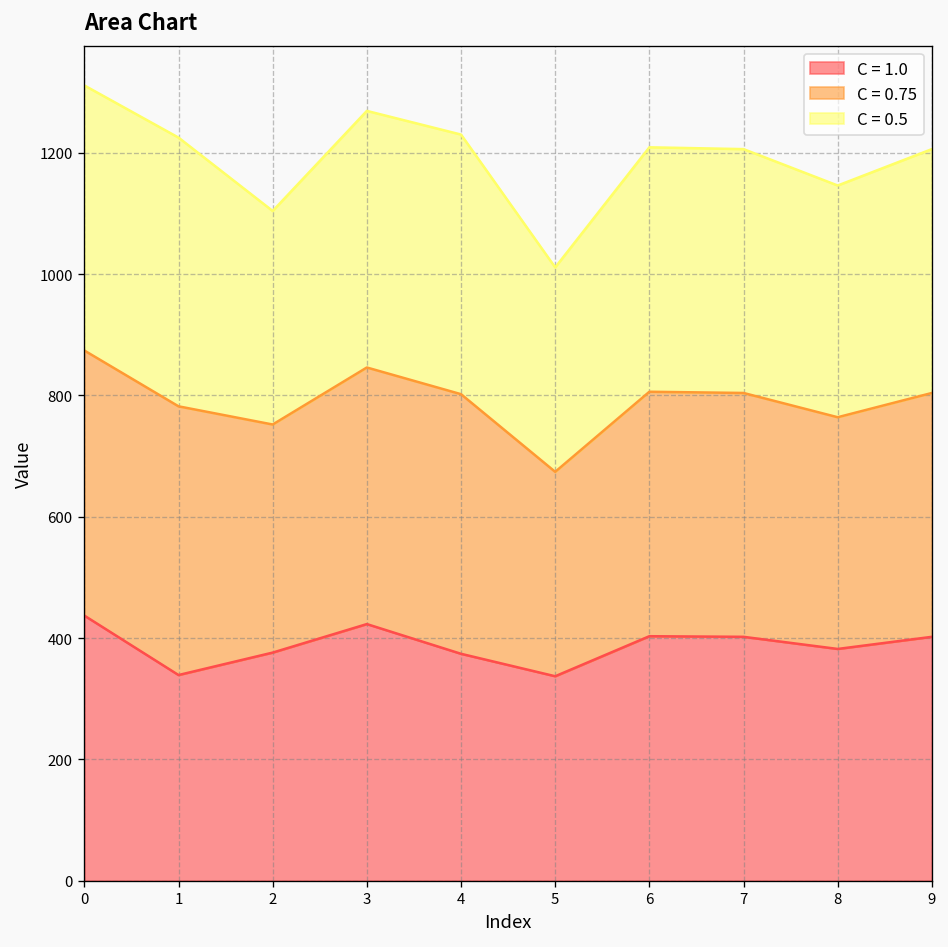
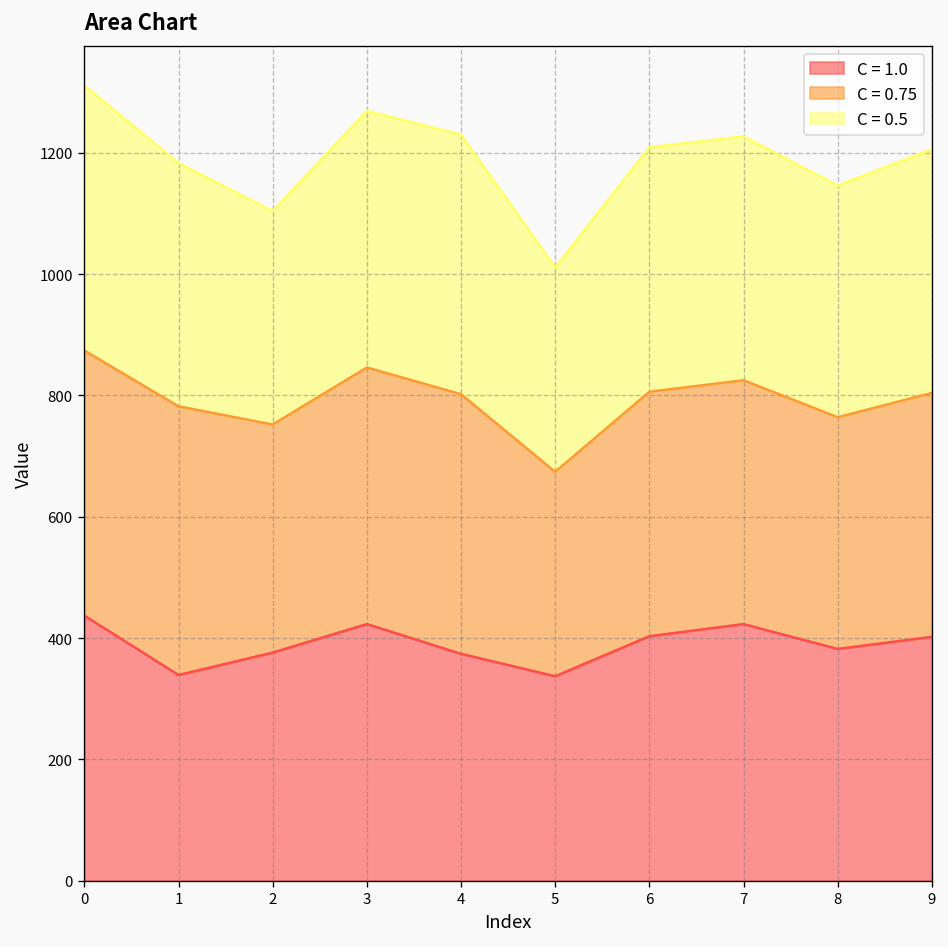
C = 0.5, 1: 440 -> 400
C = 1.0, 7: 400 -> 420
